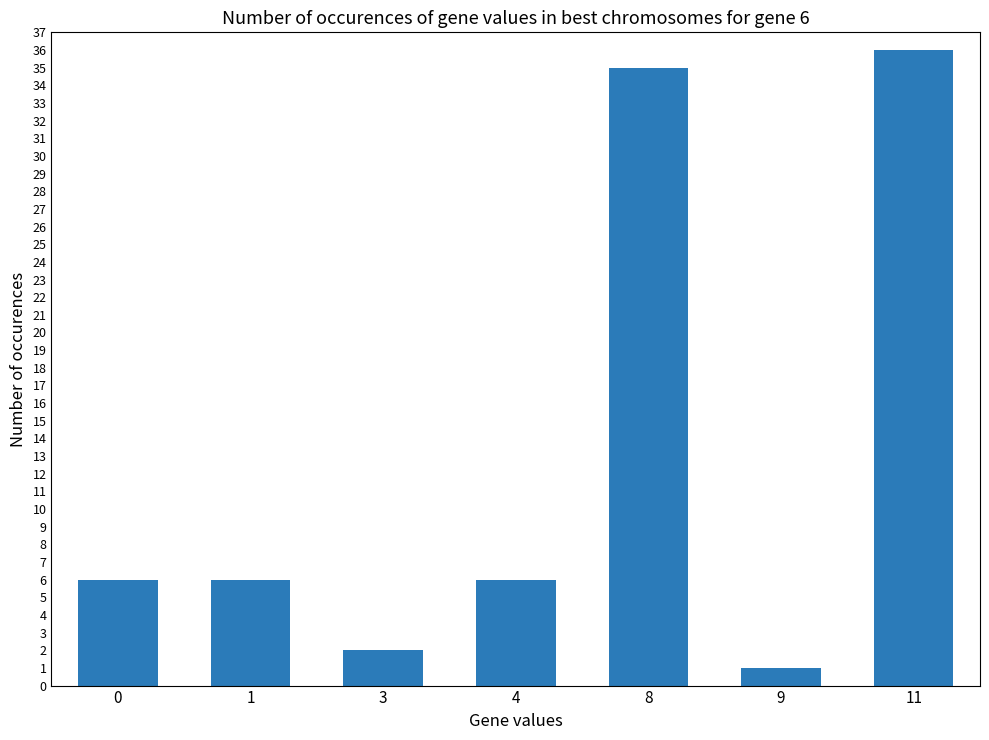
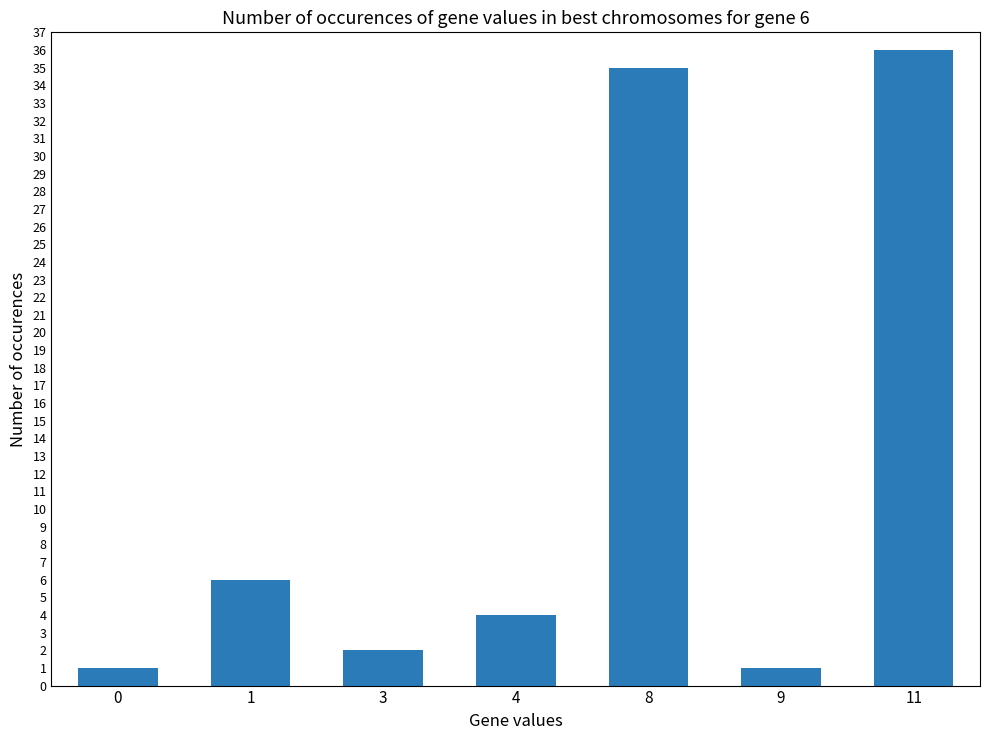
0: 6 -> 1
4: 6 -> 4
